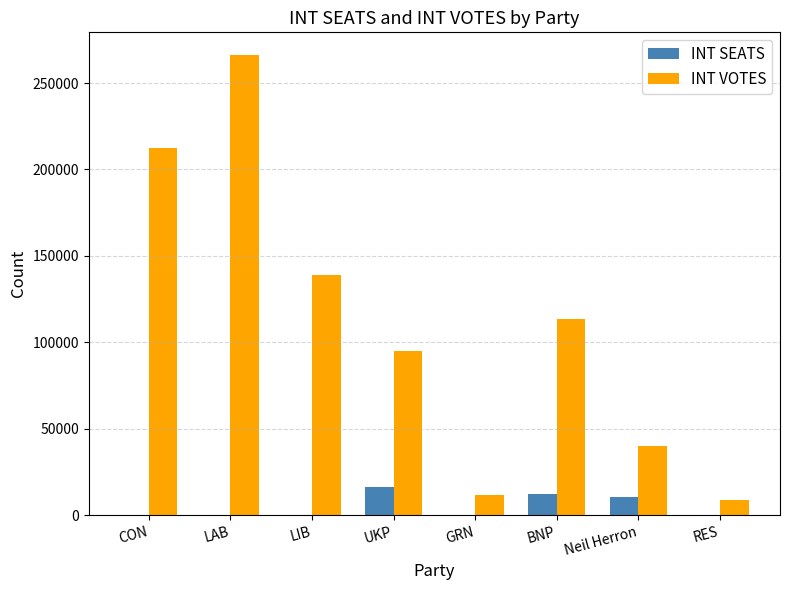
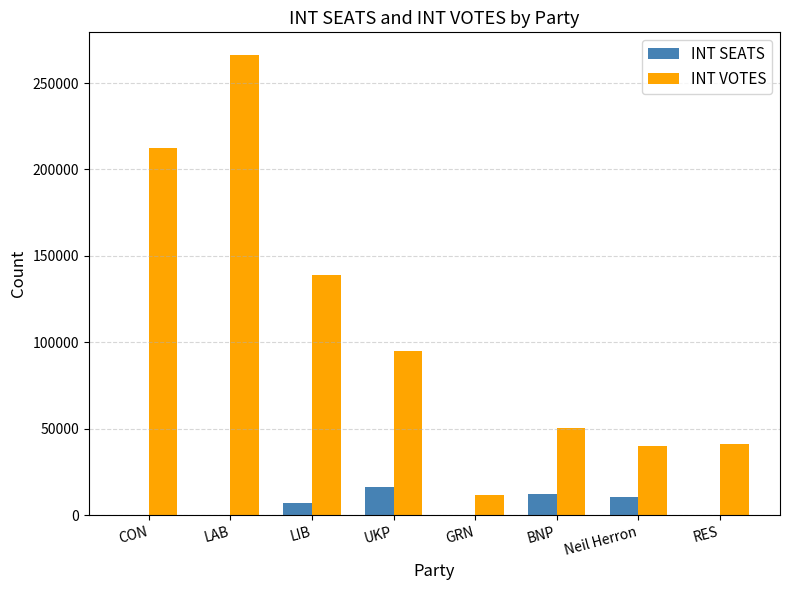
INT SEATS, LIB: 0 -> 7000
INT VOTES, BNP: 113000 -> 50000
INT VOTES, RES: 9000 -> 41000
